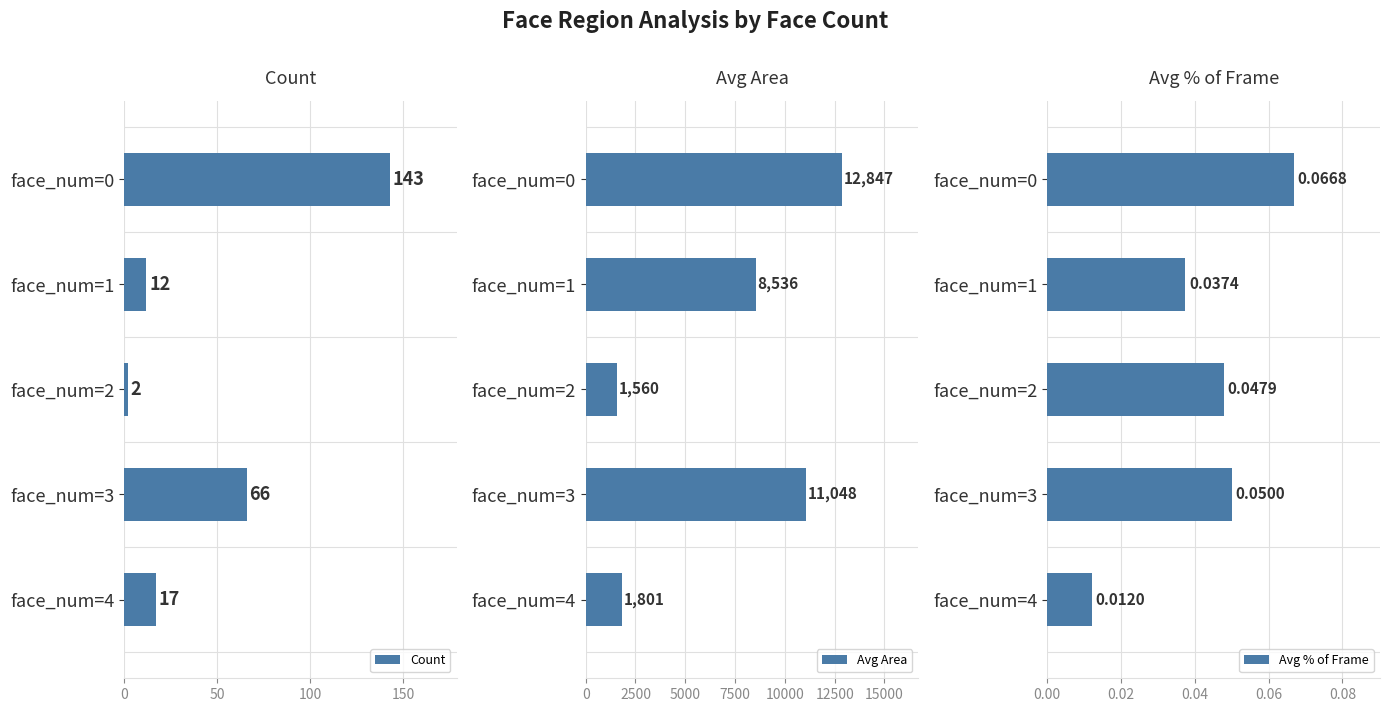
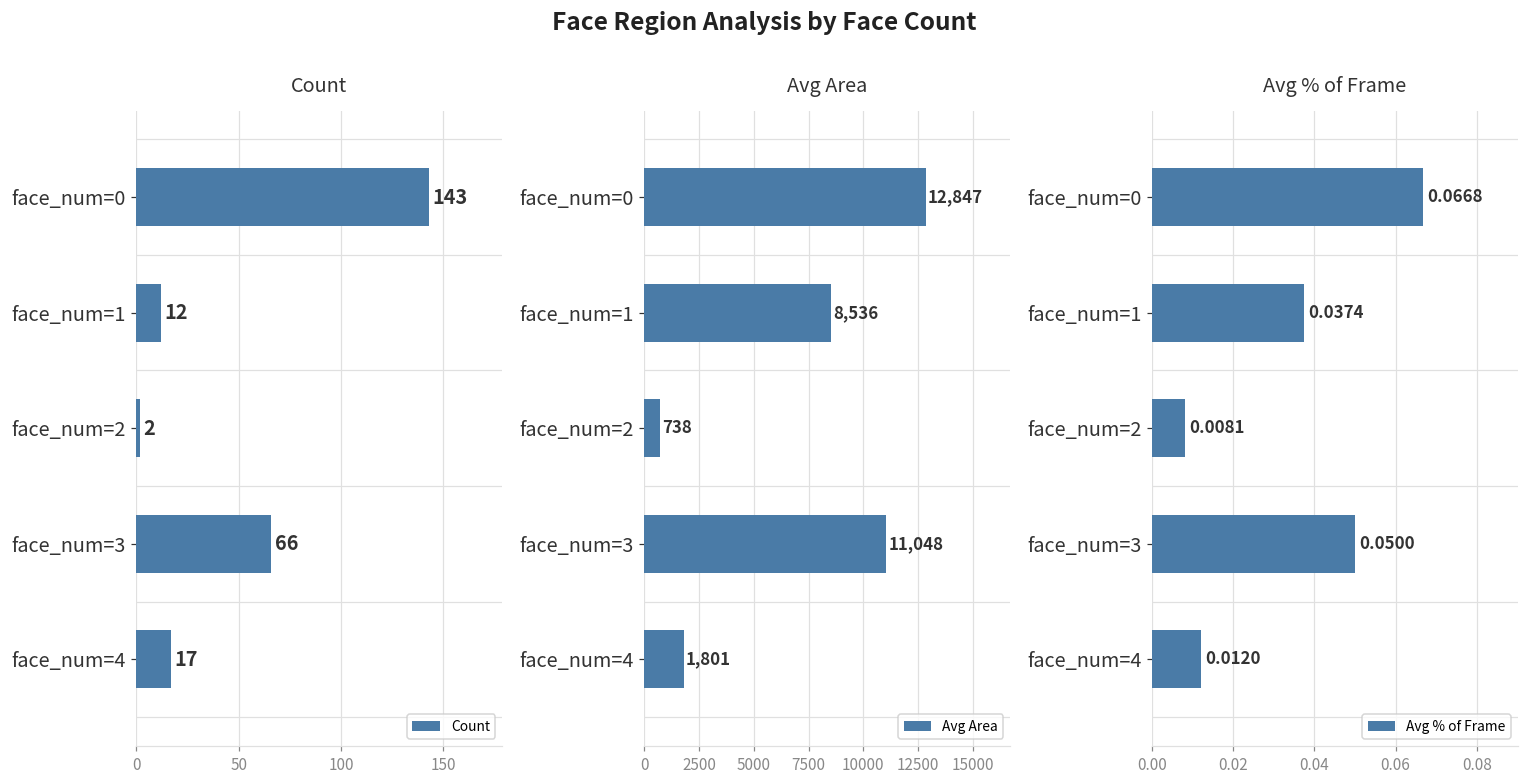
Avg Area, face_num=2: 1,560 -> 738
Avg % of Frame, face_num=2: 0.0479 -> 0.0081
